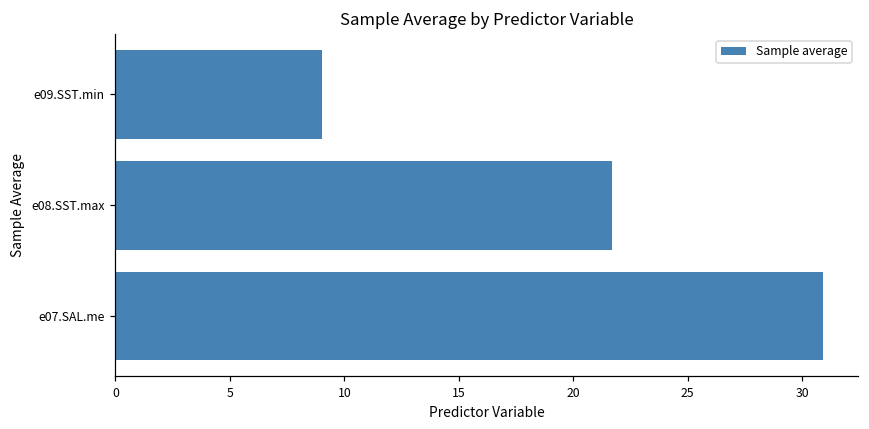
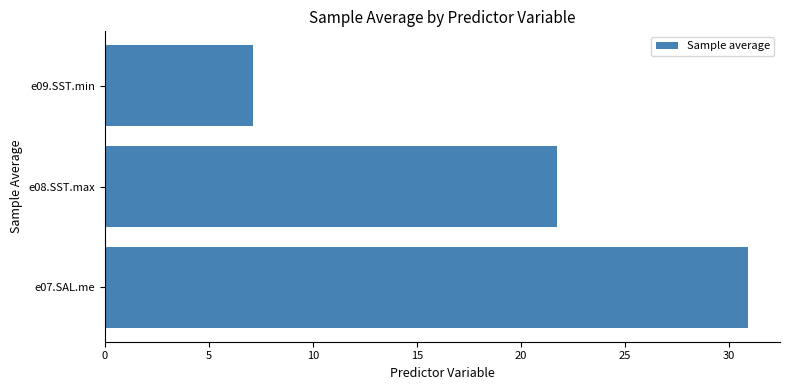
e09.SST.min: 9.0 -> 7.1
